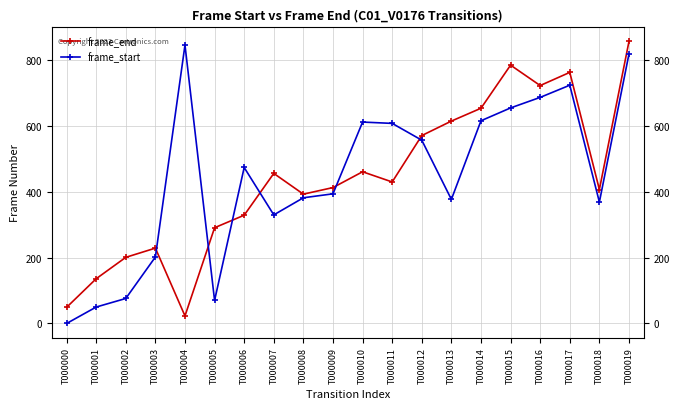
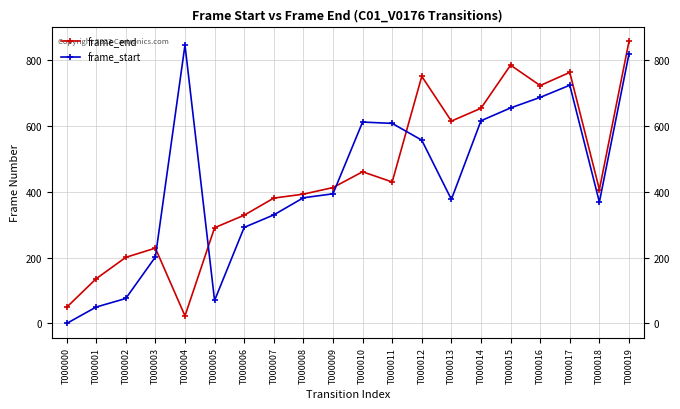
frame_start, T000006: 470 -> 290
frame_end, T000007: 460 -> 380
frame_end, T000012: 570 -> 750
